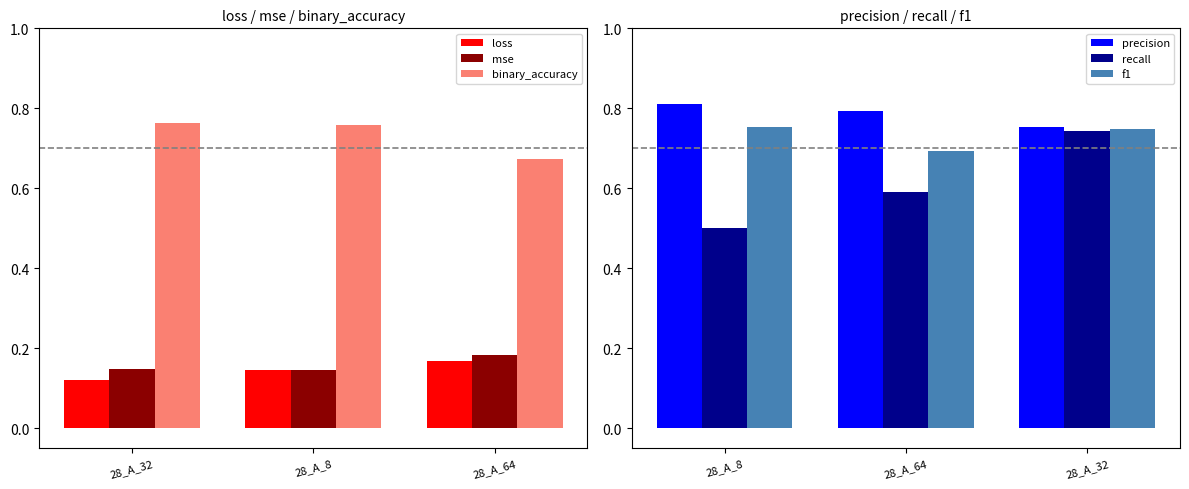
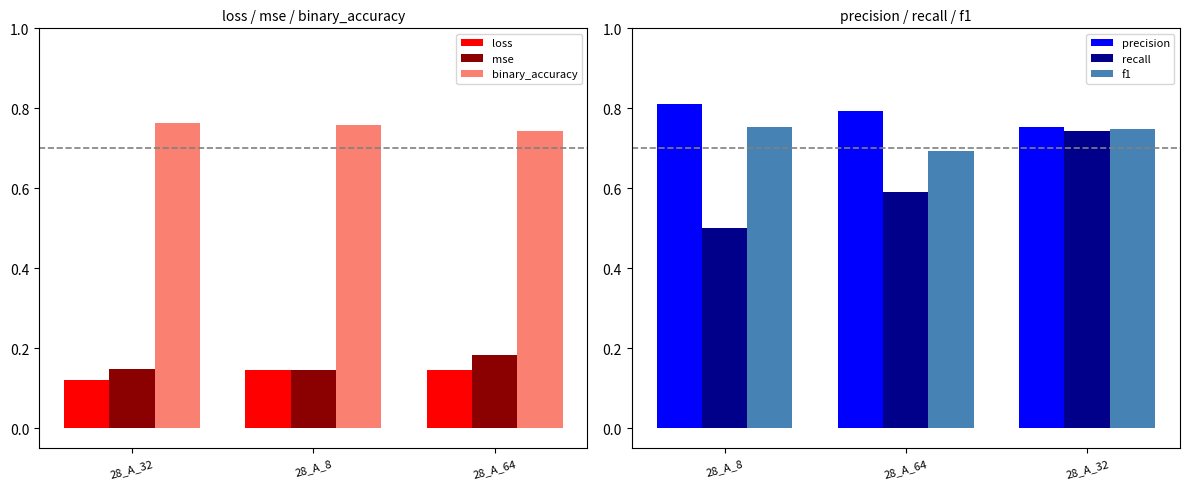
loss / mse / binary_accuracy, loss, 28_A_64: 0.17 -> 0.15
loss / mse / binary_accuracy, binary_accuracy, 28_A_64: 0.67 -> 0.74
